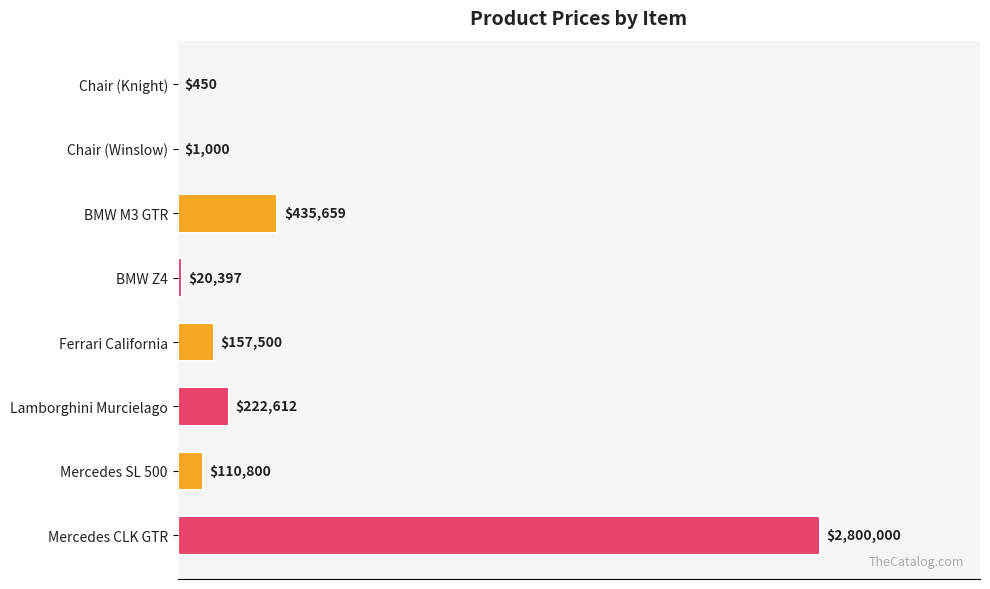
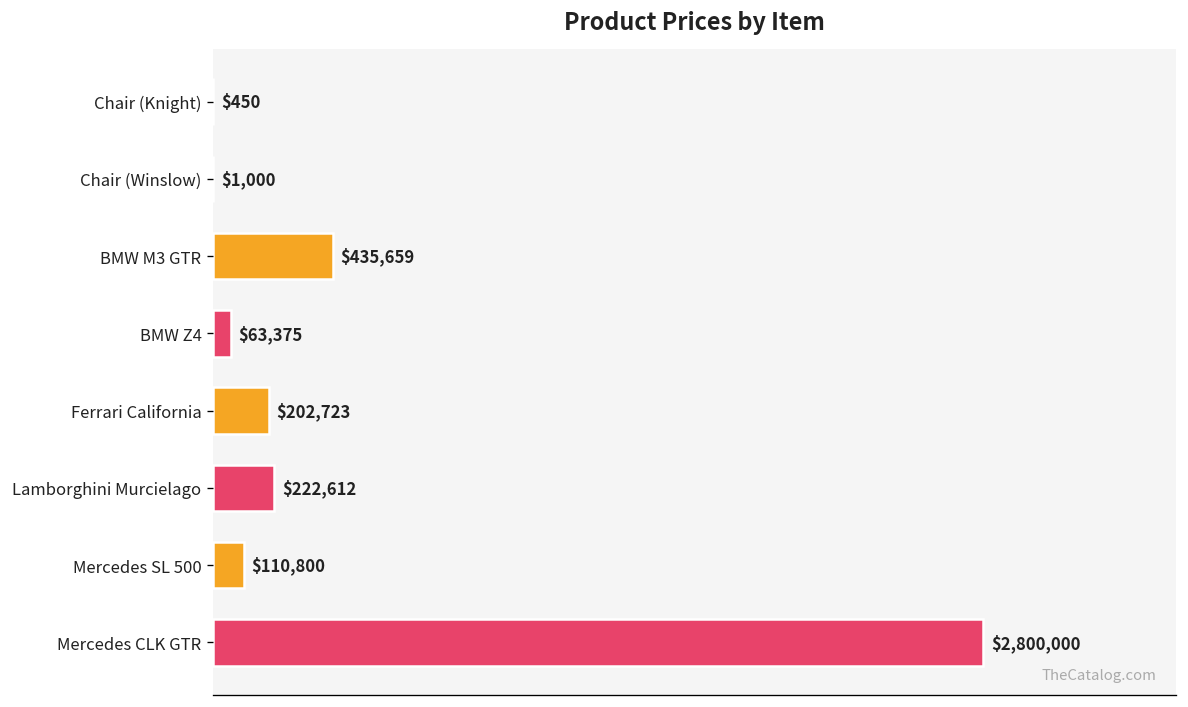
BMW Z4: $20,397 -> $63,375
Ferrari California: $157,500 -> $202,723
